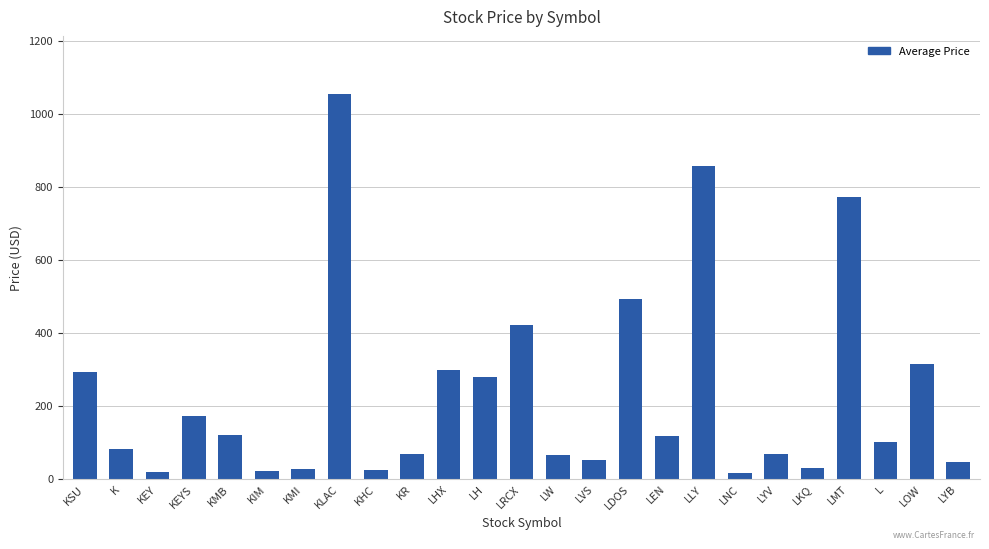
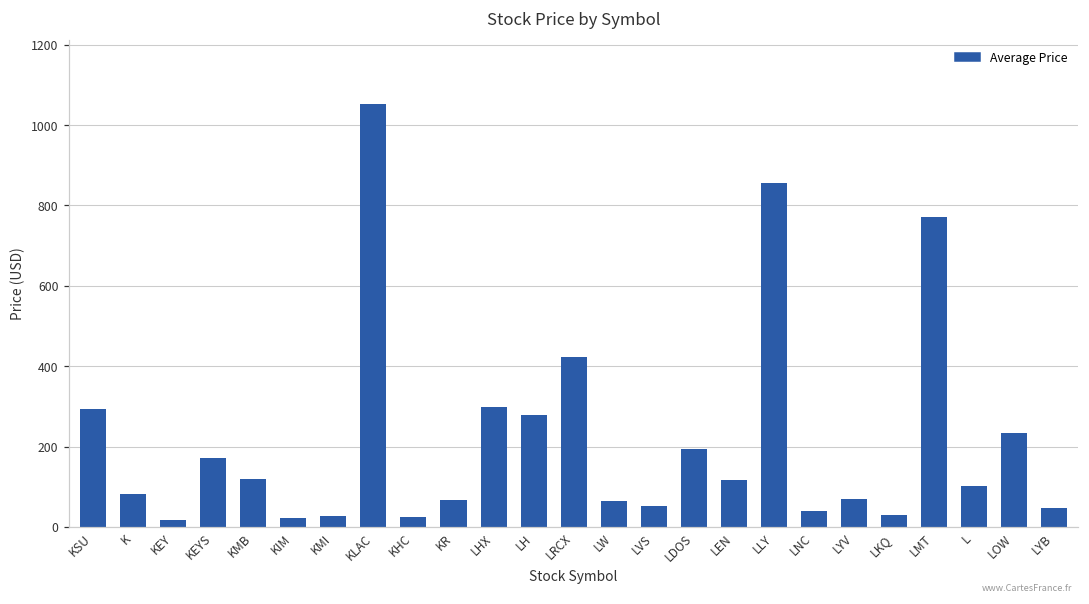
LDOS: 490 -> 190
LNC: 20 -> 40
LOW: 310 -> 230
